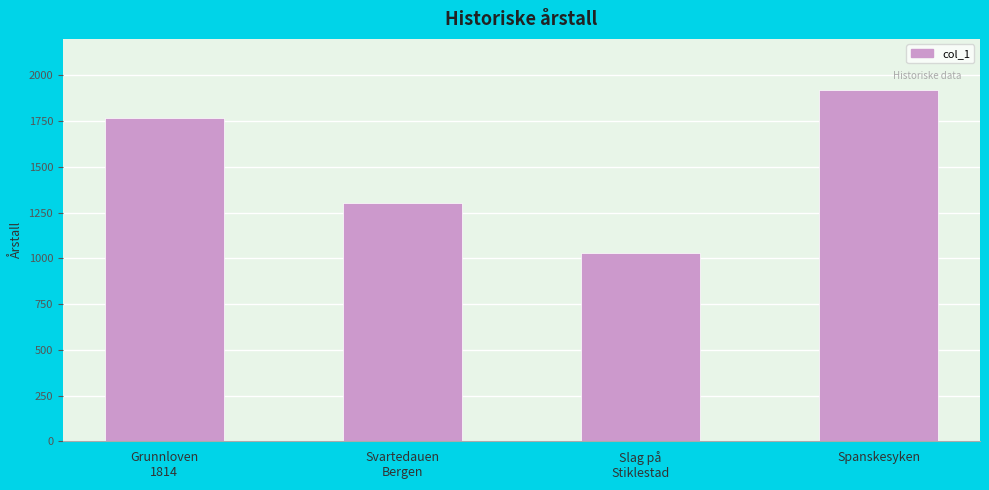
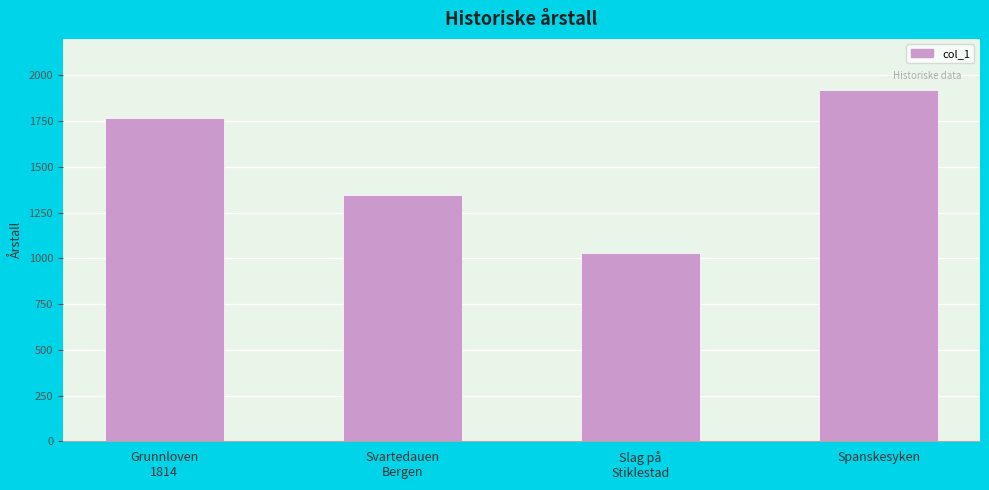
Svartedauen Bergen: 1300 -> 1350
